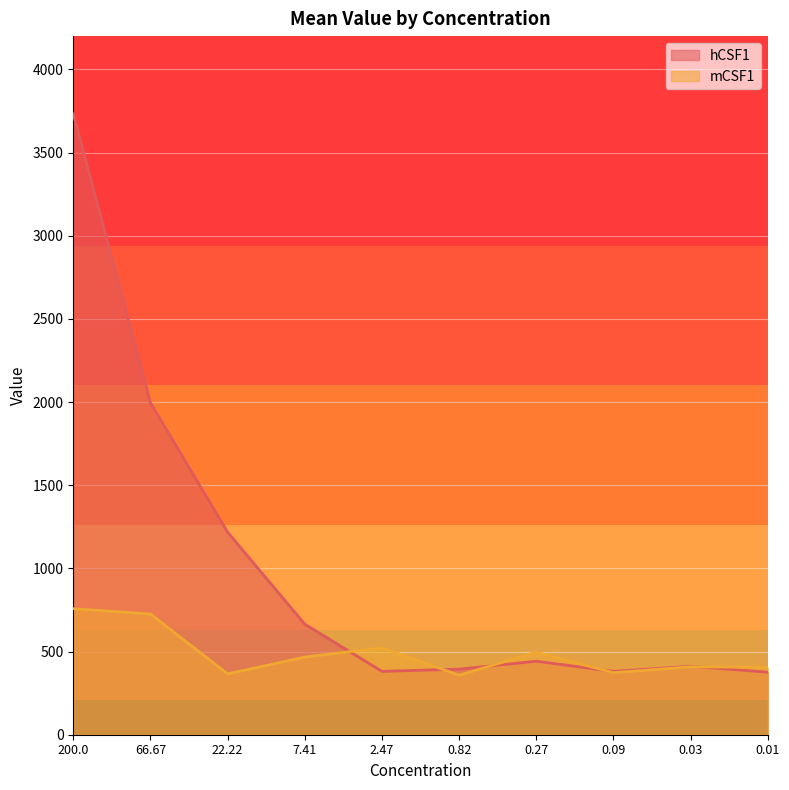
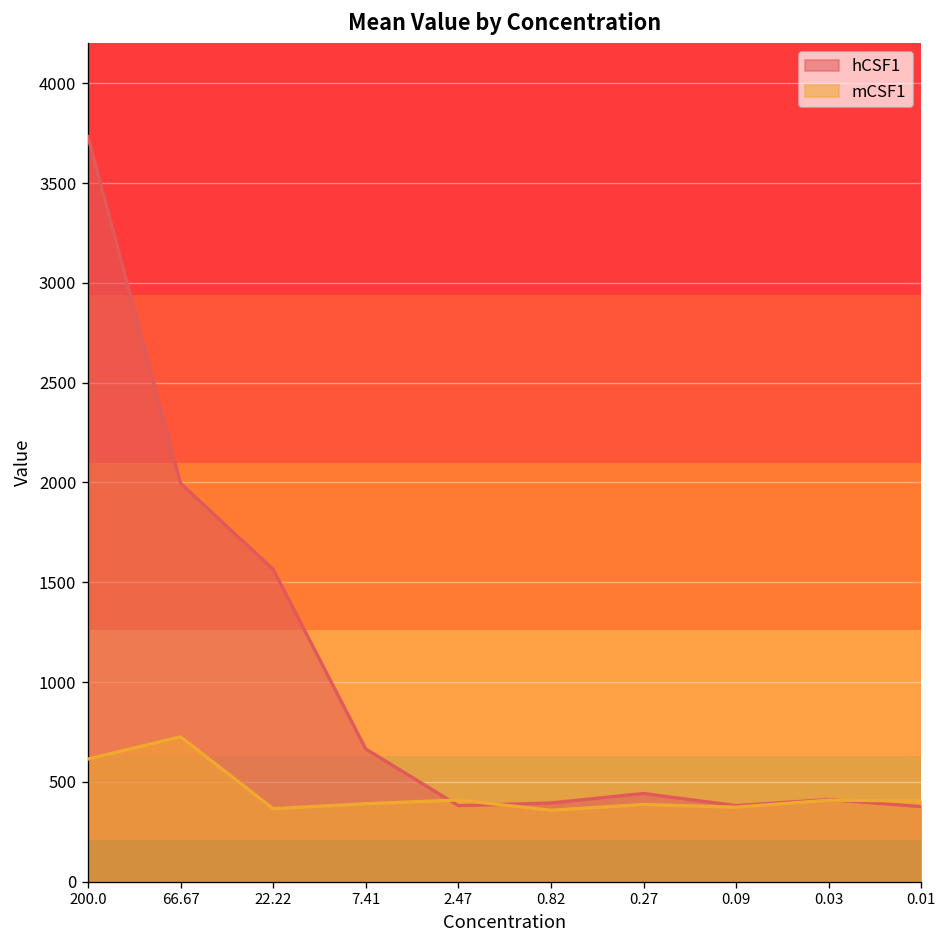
mCSF1, 200.0: 760 -> 610
hCSF1, 22.22: 1220 -> 1560
mCSF1, 7.41: 470 -> 390
mCSF1, 2.47: 520 -> 410
mCSF1, 0.27: 500 -> 390
